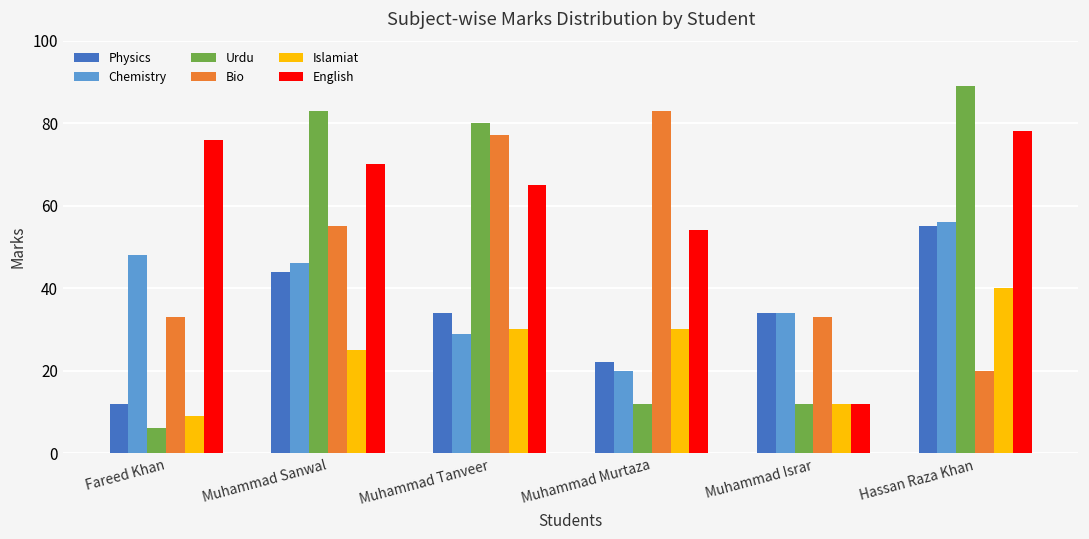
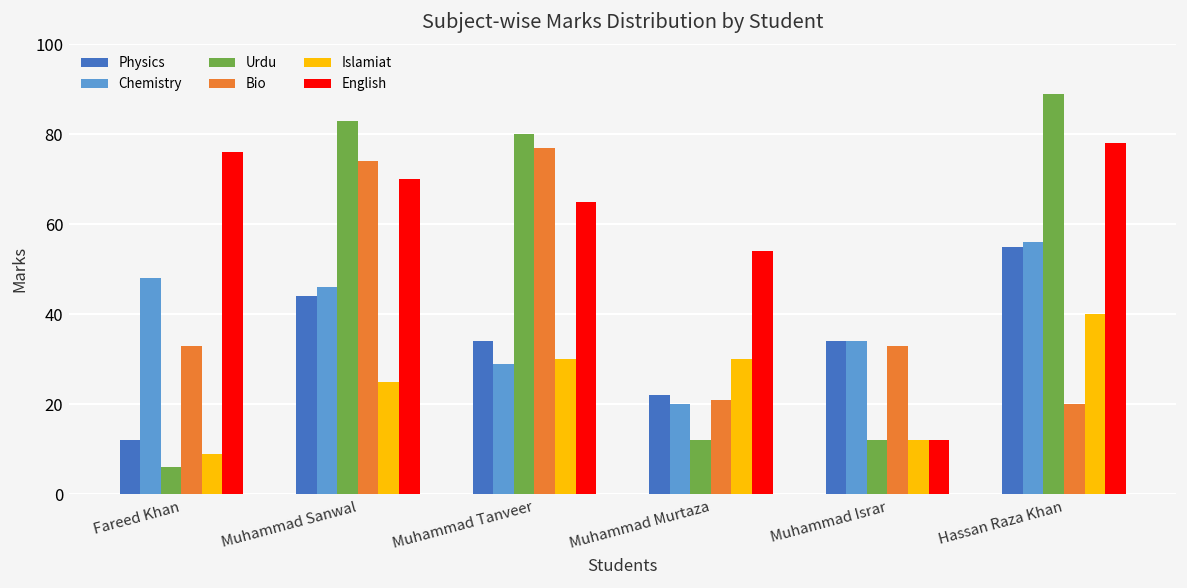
Bio, Muhammad Sanwal: 55 -> 74
Bio, Muhammad Murtaza: 83 -> 21
